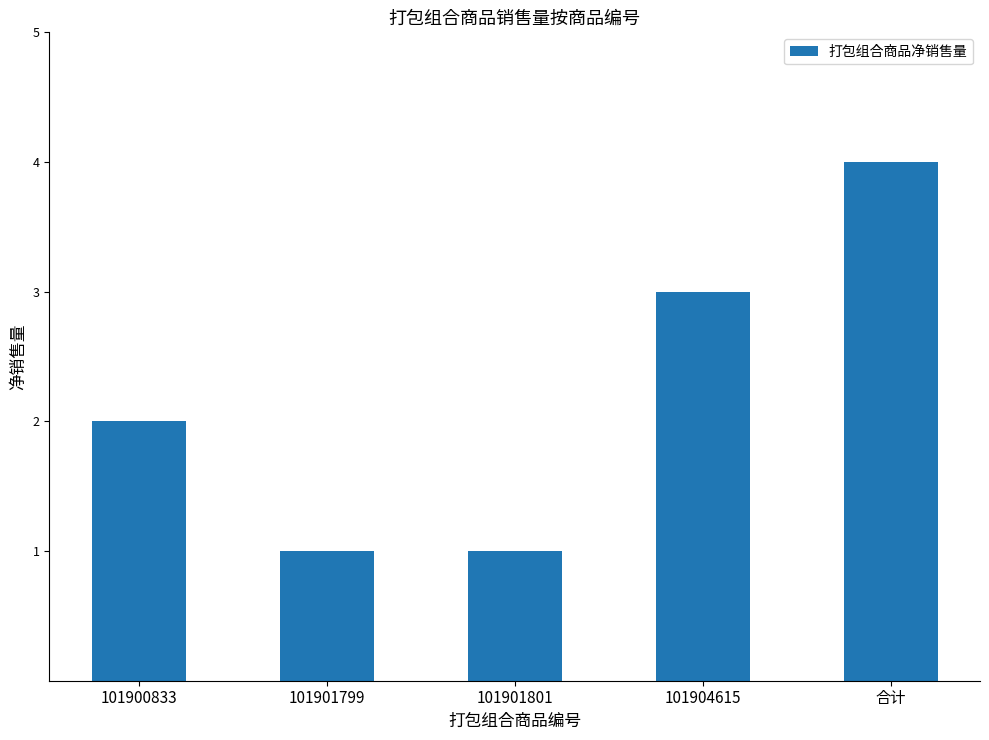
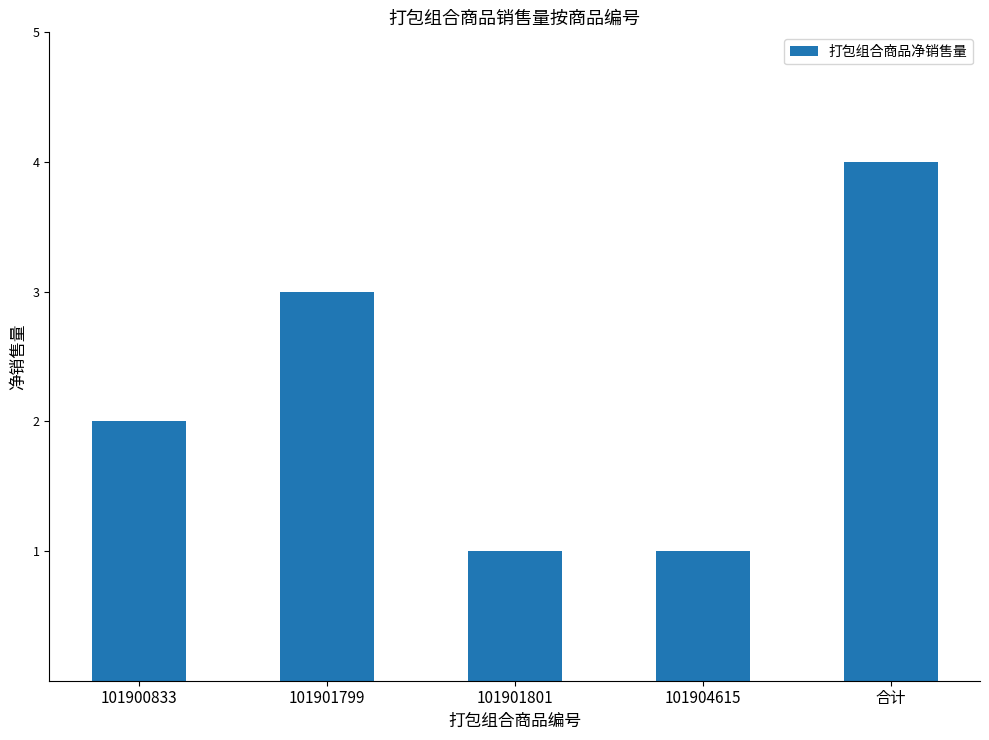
101901799: 1 -> 3
101904615: 3 -> 1
